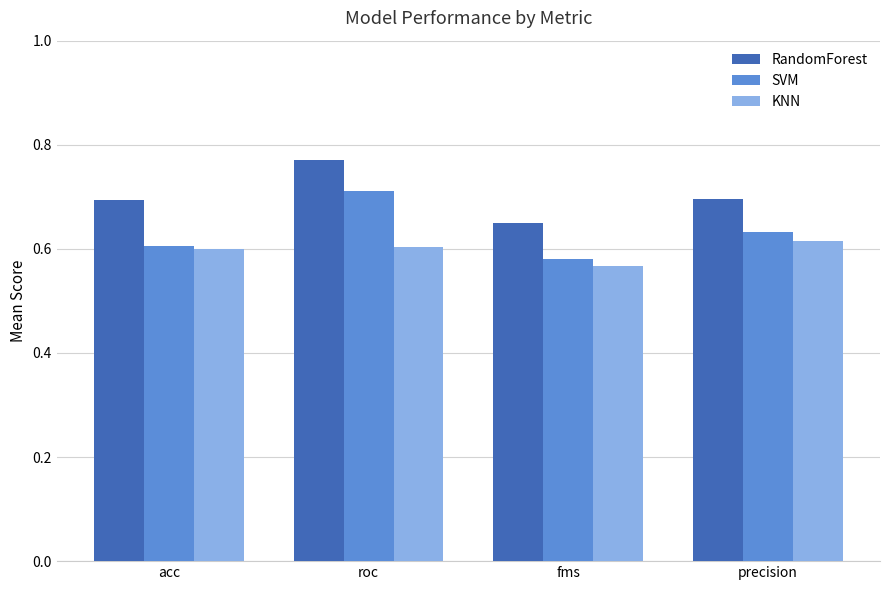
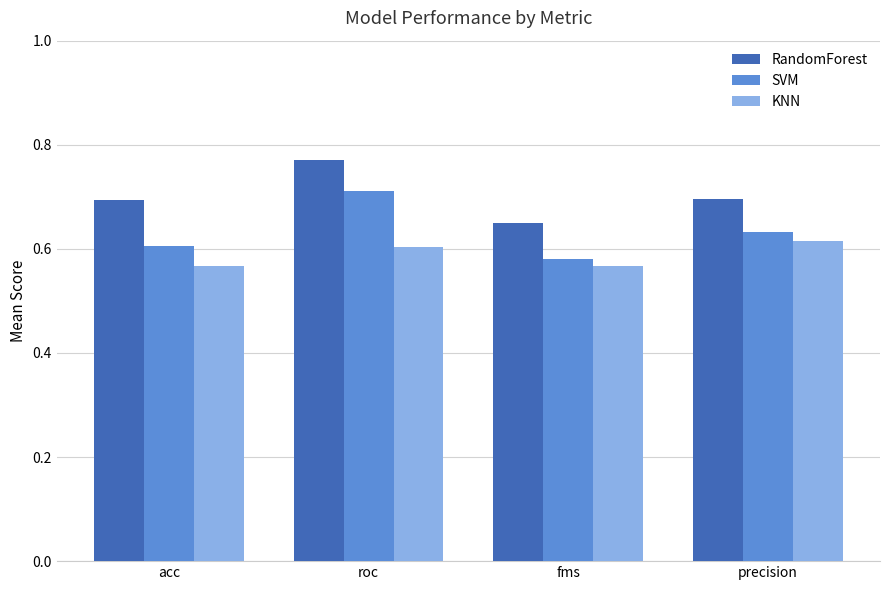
KNN, acc: 0.60 -> 0.57
